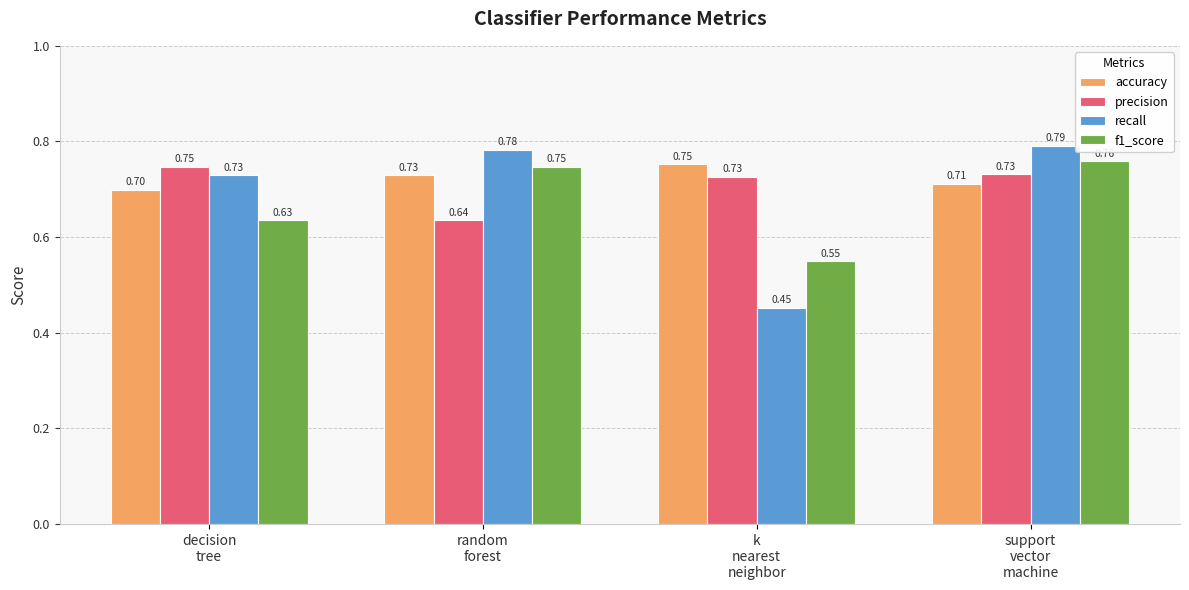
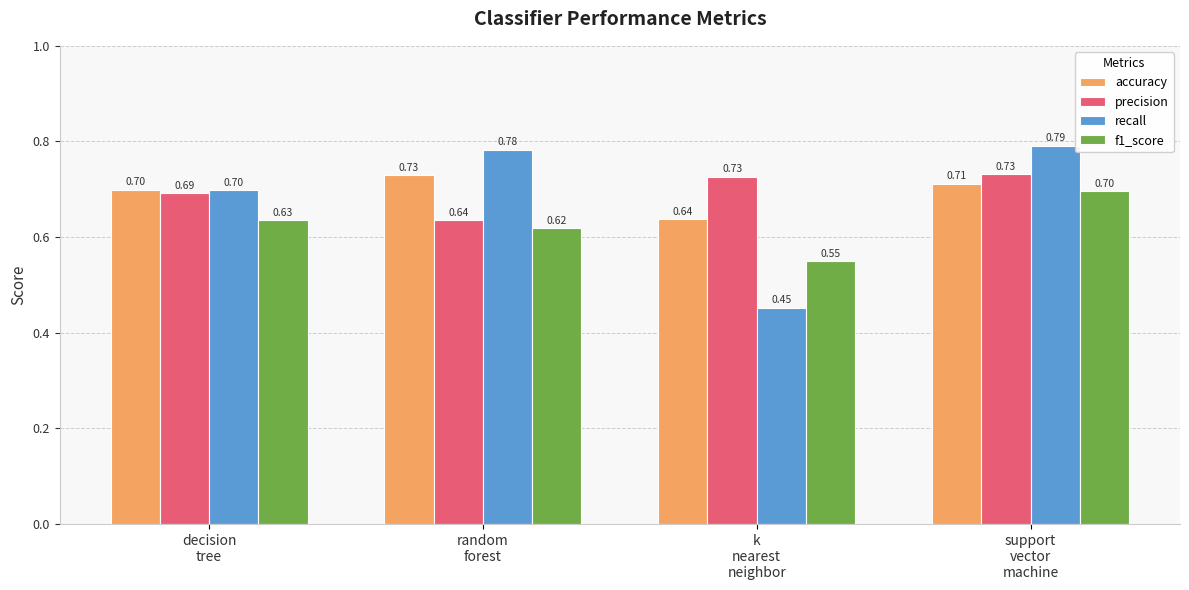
precision, decision tree: 0.75 -> 0.69
recall, decision tree: 0.73 -> 0.70
f1_score, random forest: 0.75 -> 0.62
accuracy, k nearest neighbor: 0.75 -> 0.64
f1_score, support vector machine: 0.76 -> 0.70
